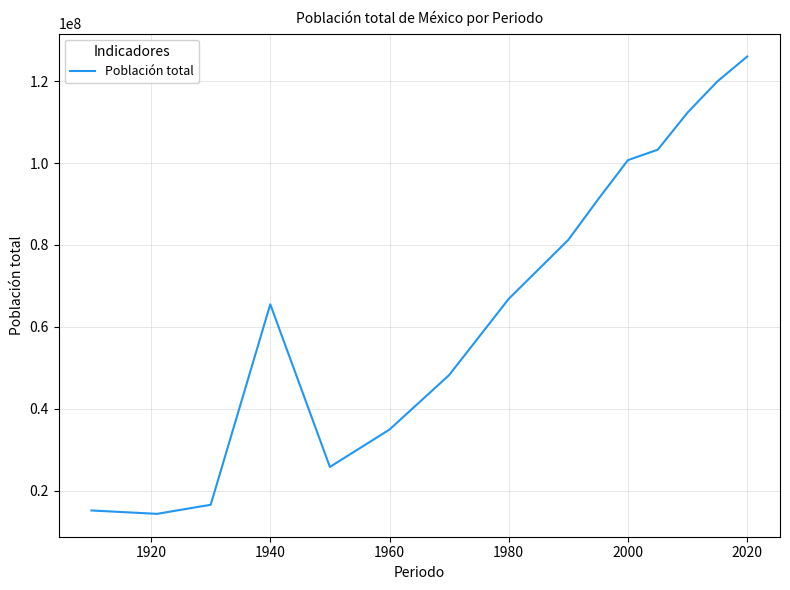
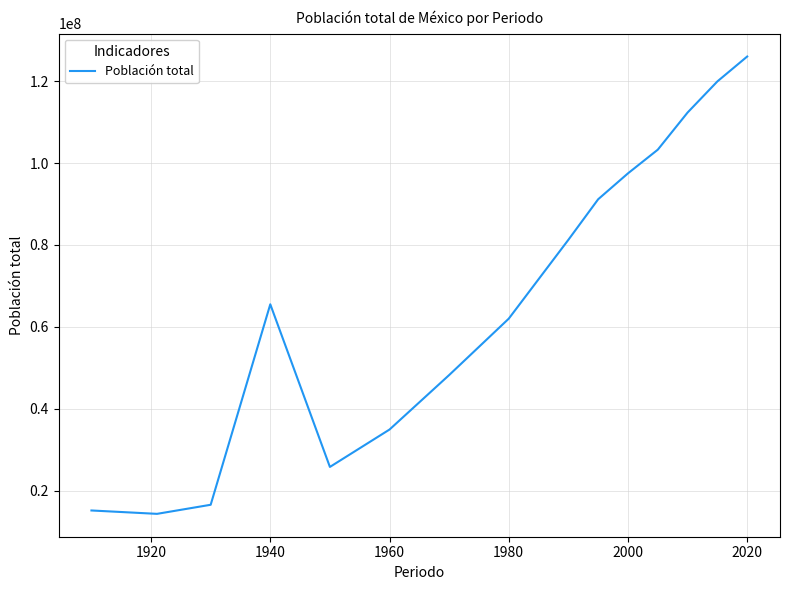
1980: 67000000 -> 62000000
2000: 101000000 -> 97000000
